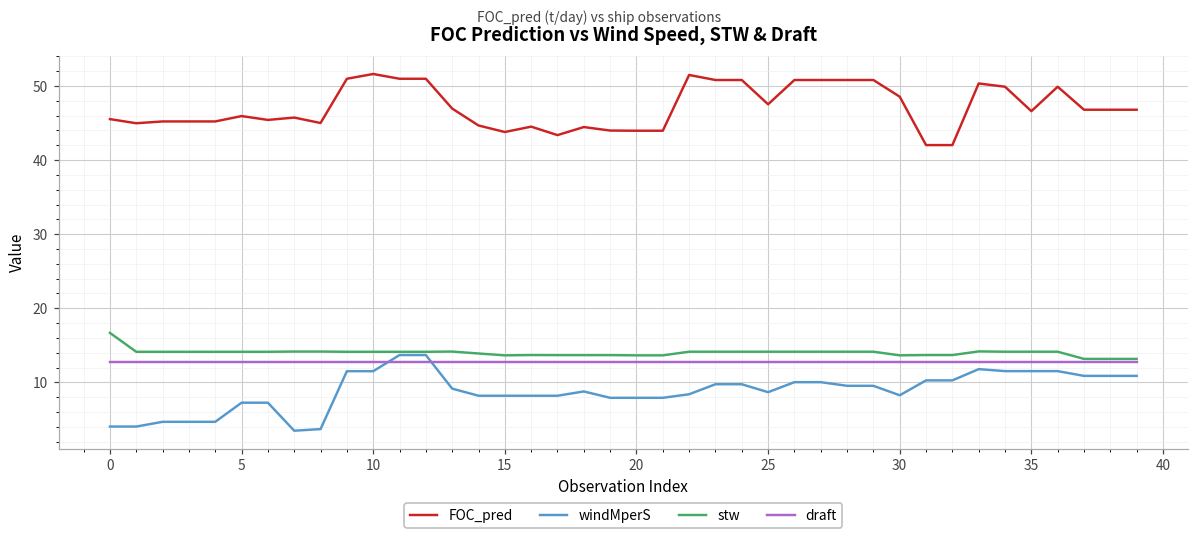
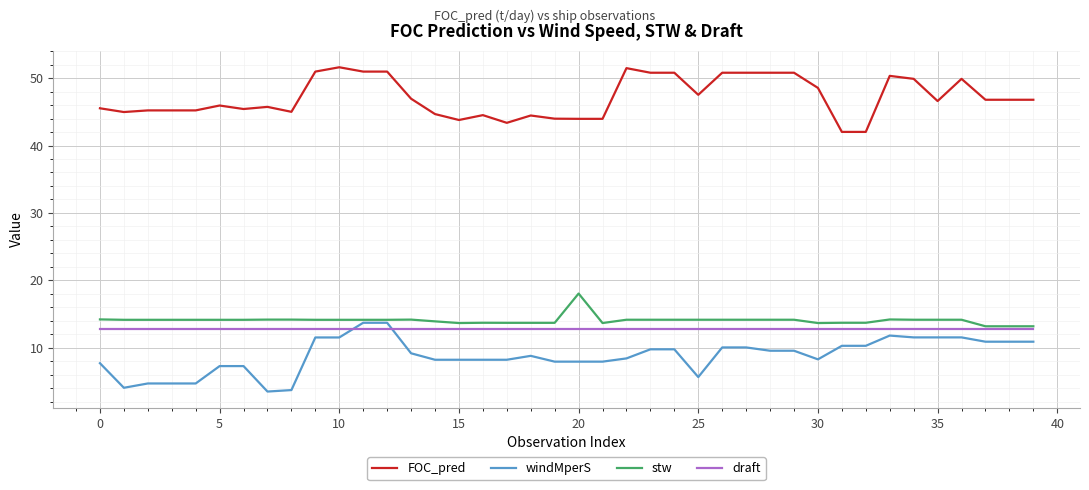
windMperS, 0: 4 -> 8
stw, 0: 17 -> 14
stw, 20: 14 -> 18
windMperS, 25: 9 -> 6
